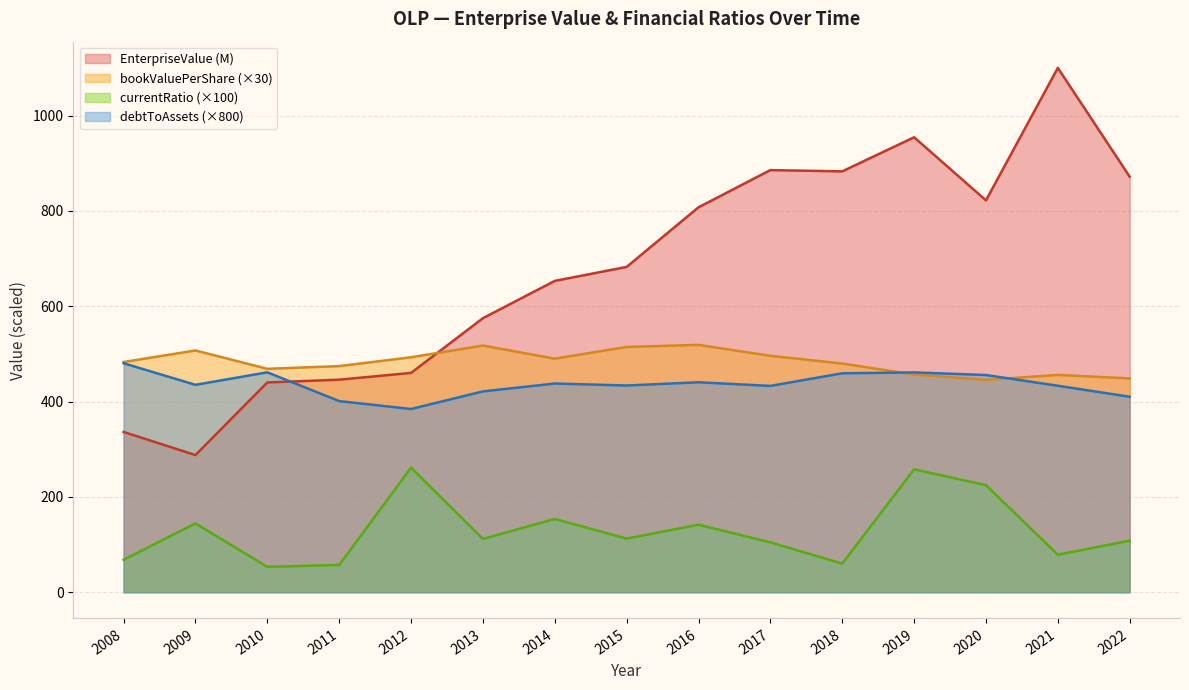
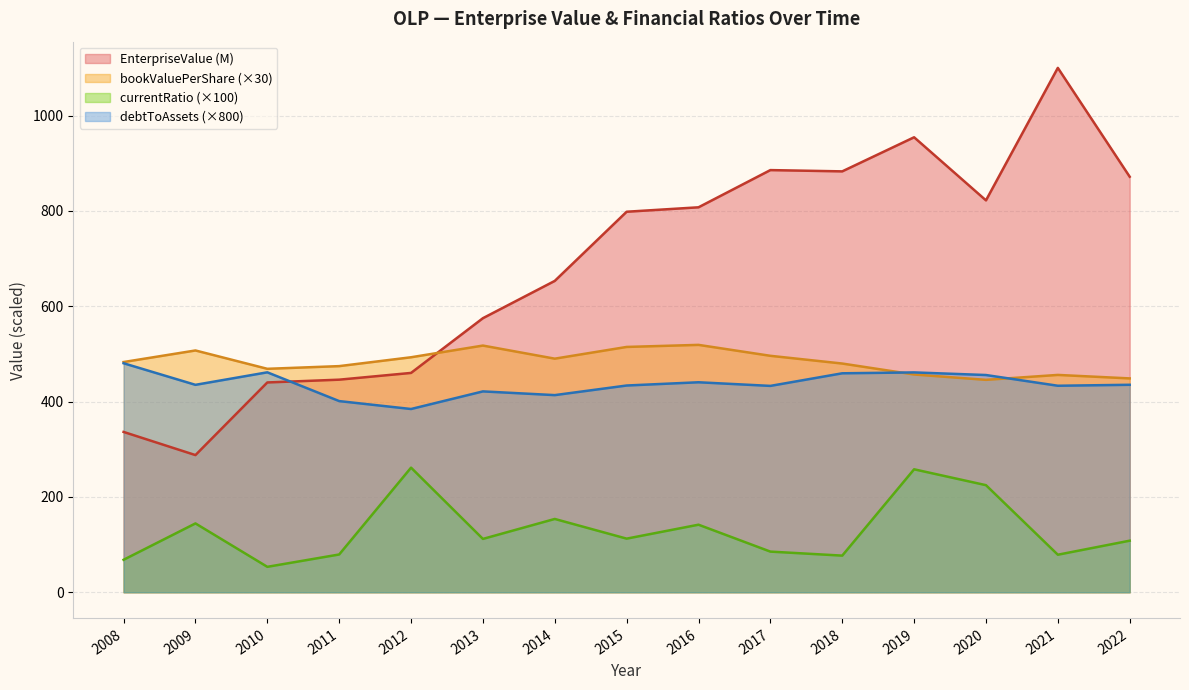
currentRatio (×100), 2011: 60 -> 80
debtToAssets (×800), 2014: 440 -> 410
EnterpriseValue (M), 2015: 680 -> 800
currentRatio (×100), 2017: 100 -> 90
currentRatio (×100), 2018: 60 -> 80
debtToAssets (×800), 2022: 410 -> 440
